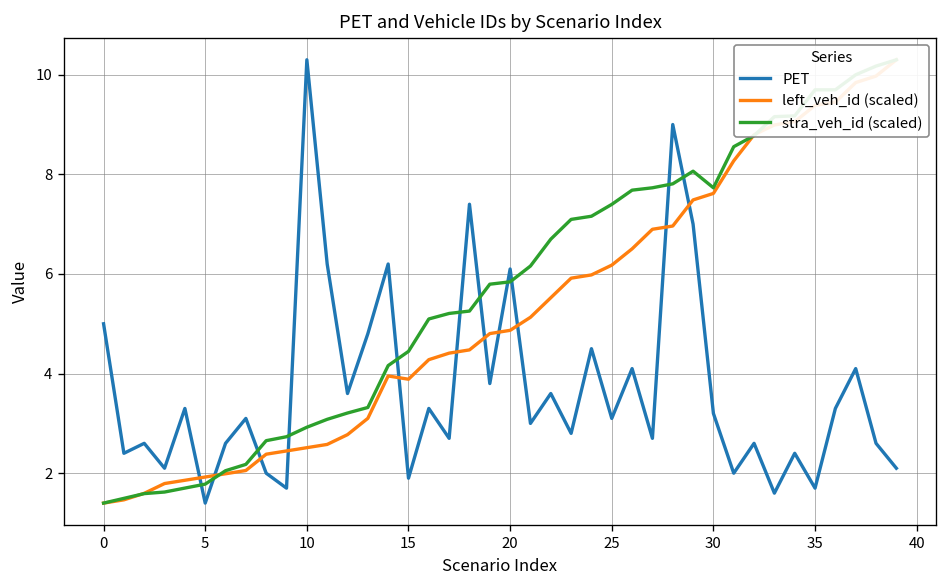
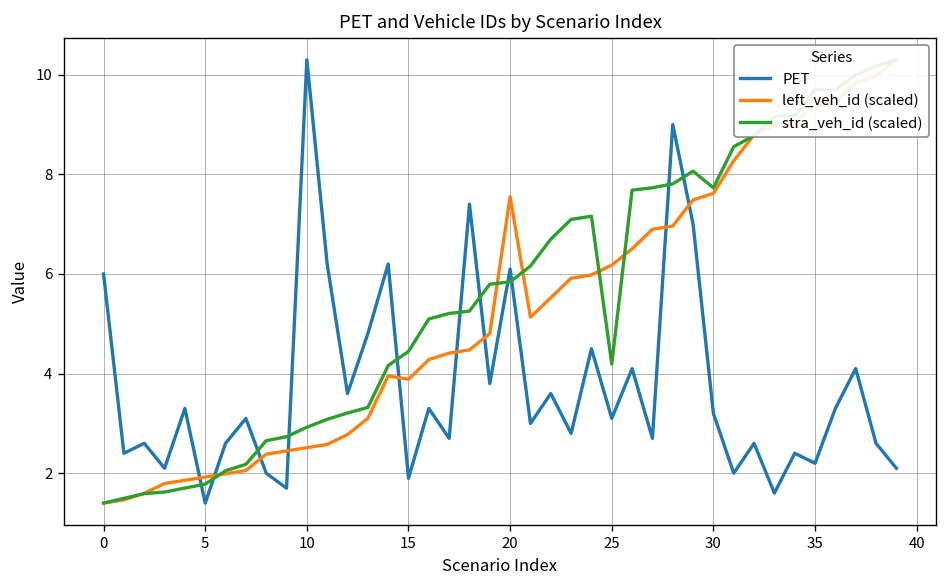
PET, 0: 5 -> 6
left_veh_id (scaled), 20: 4.9 -> 7.6
stra_veh_id (scaled), 25: 7.4 -> 4.2
PET, 35: 1.7 -> 2.2
